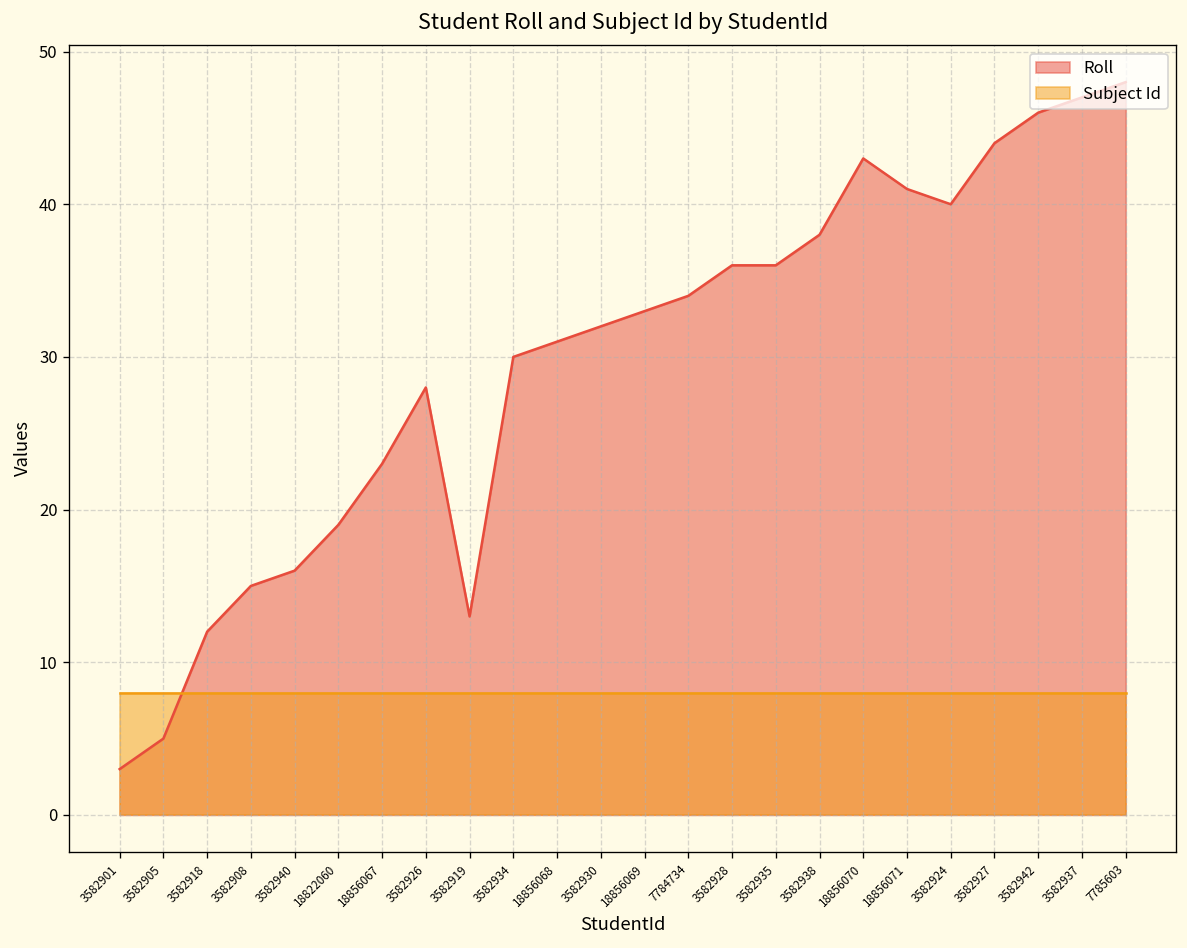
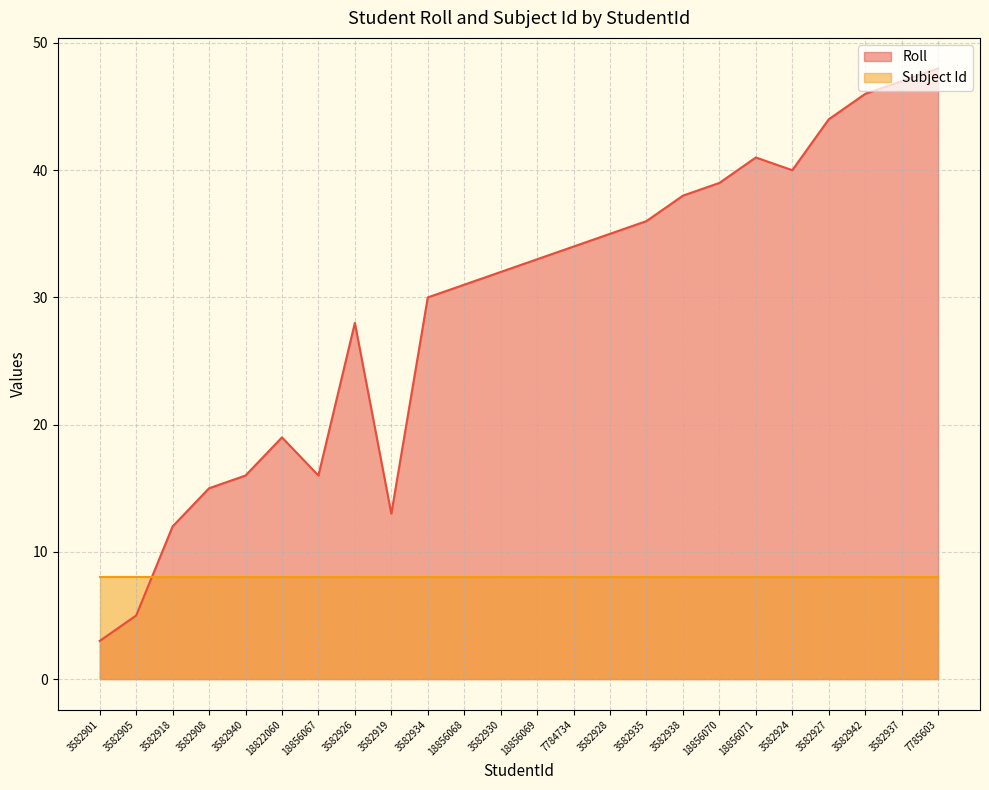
Roll, 18856067: 23 -> 16
Roll, 3582928: 36 -> 35
Roll, 18856070: 43 -> 39
